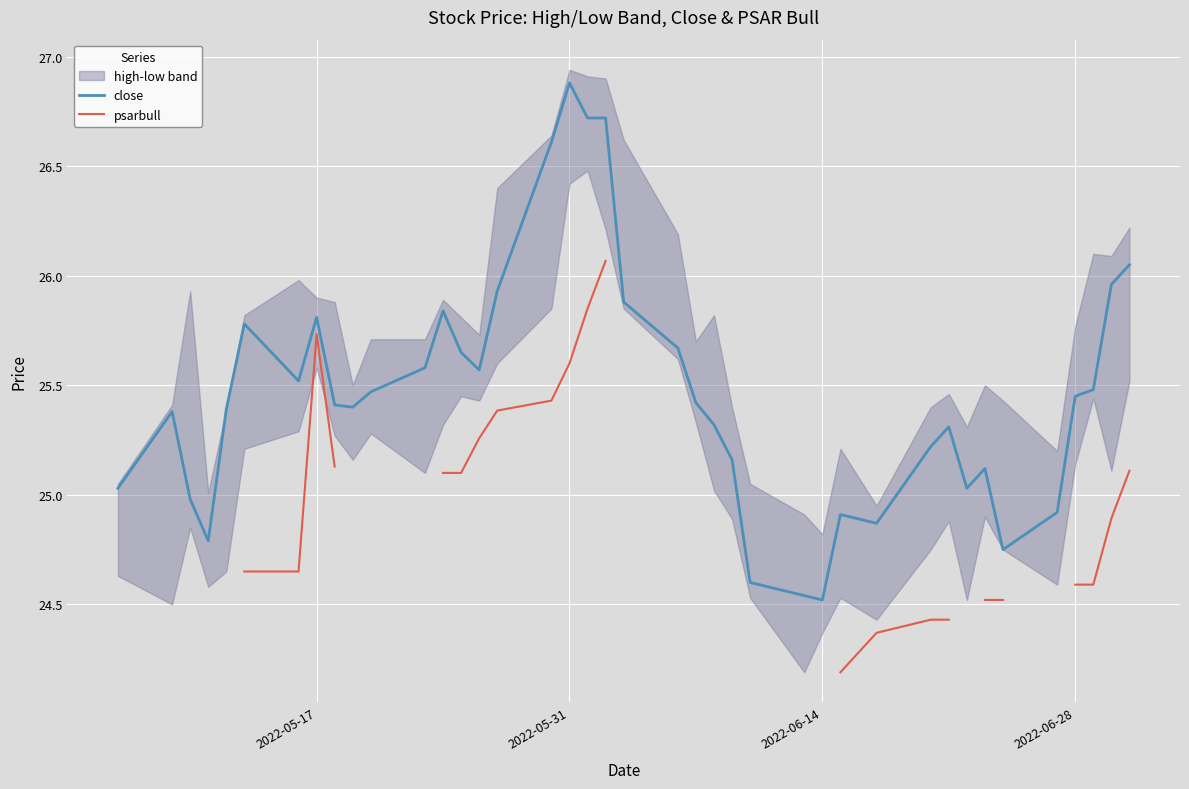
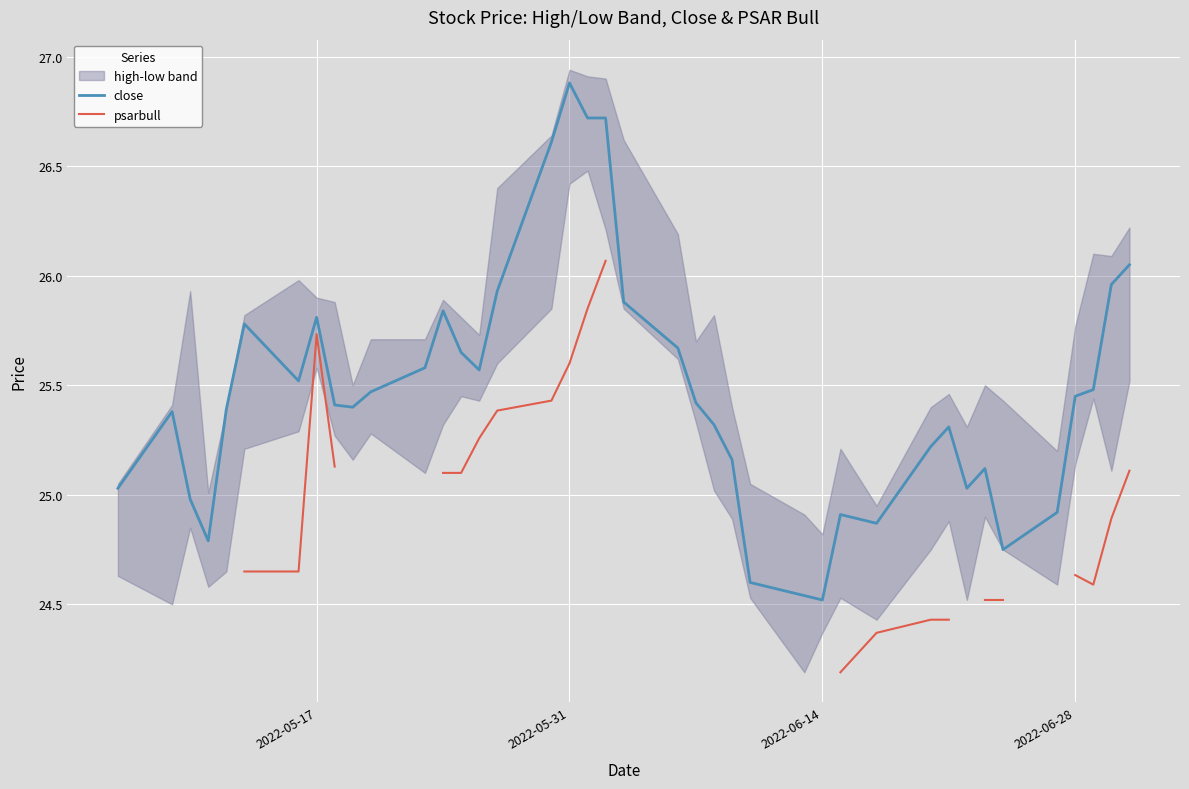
psarbull, 2022-06-28: 24.59 -> 24.63
